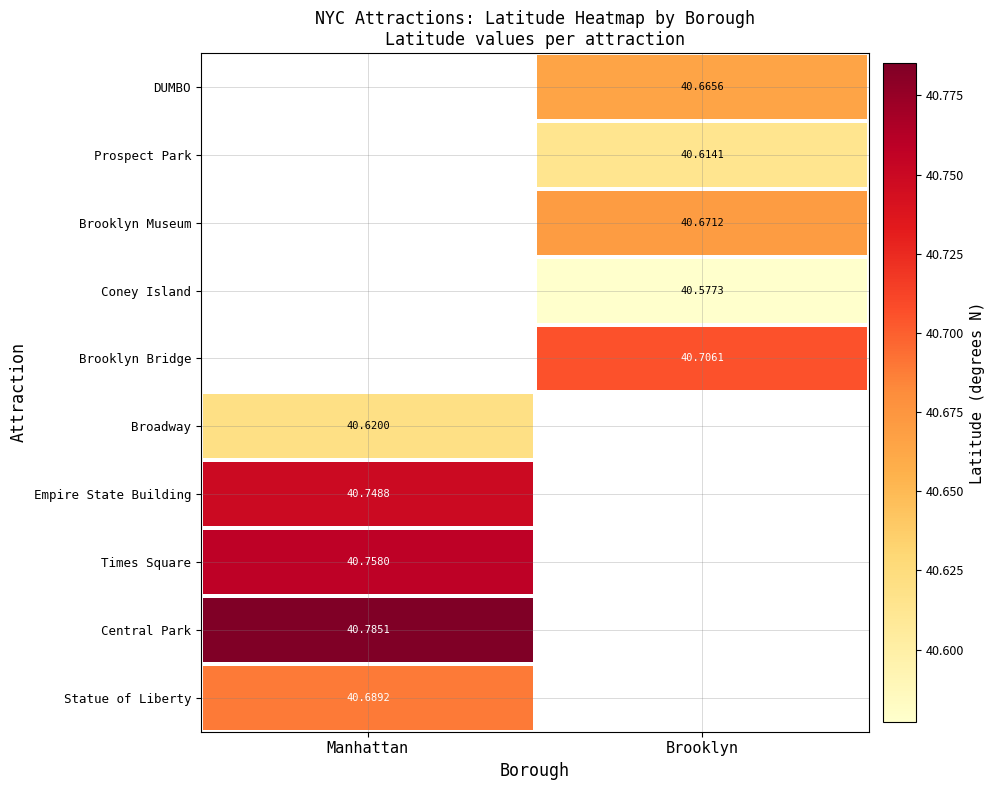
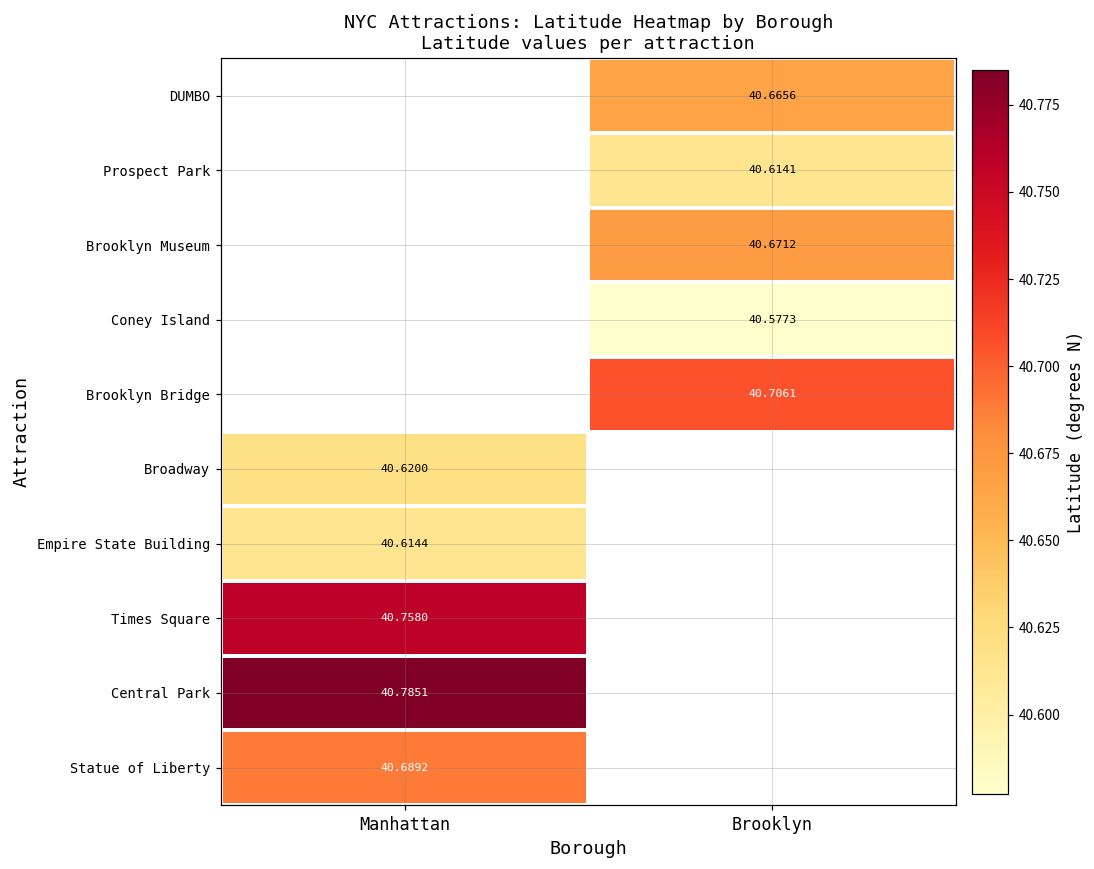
Empire State Building, Manhattan: 40.7488 -> 40.6144
